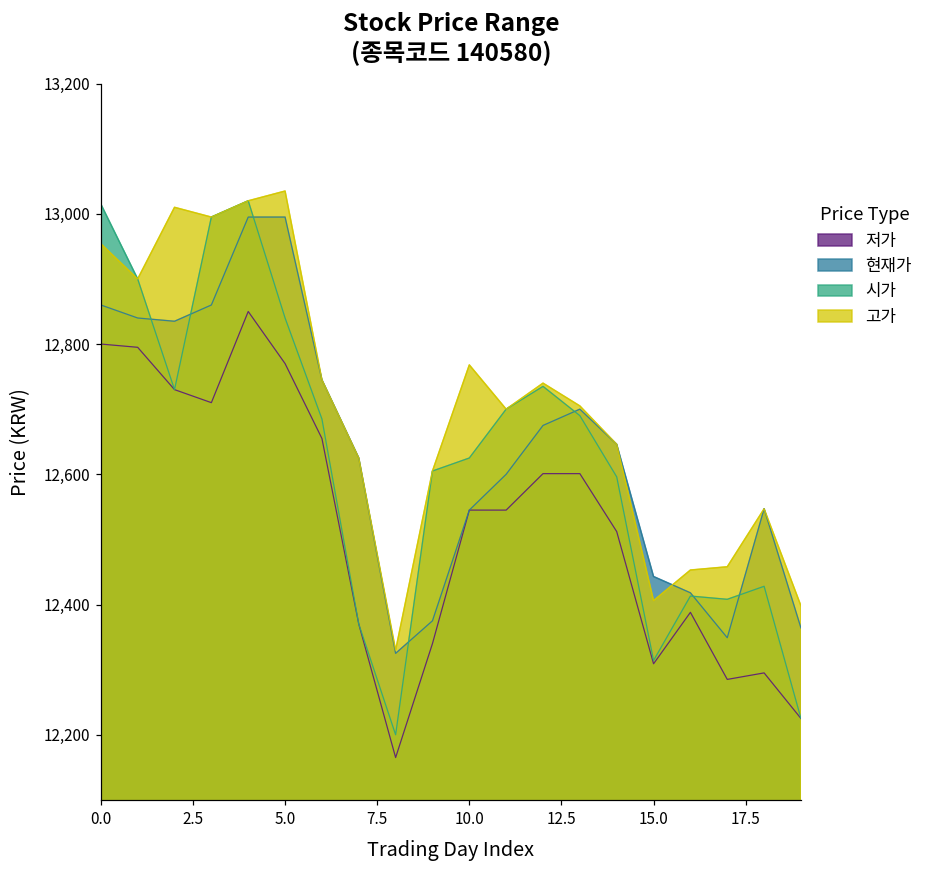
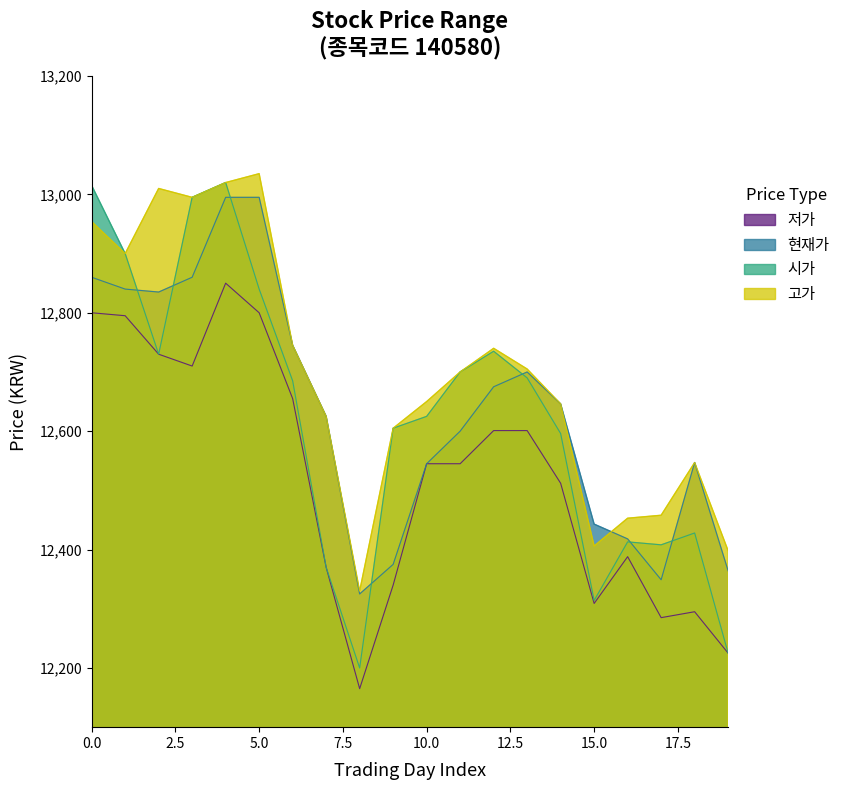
저가, 5.0: 12,770 -> 12,800
고가, 10.0: 12,770 -> 12,650
